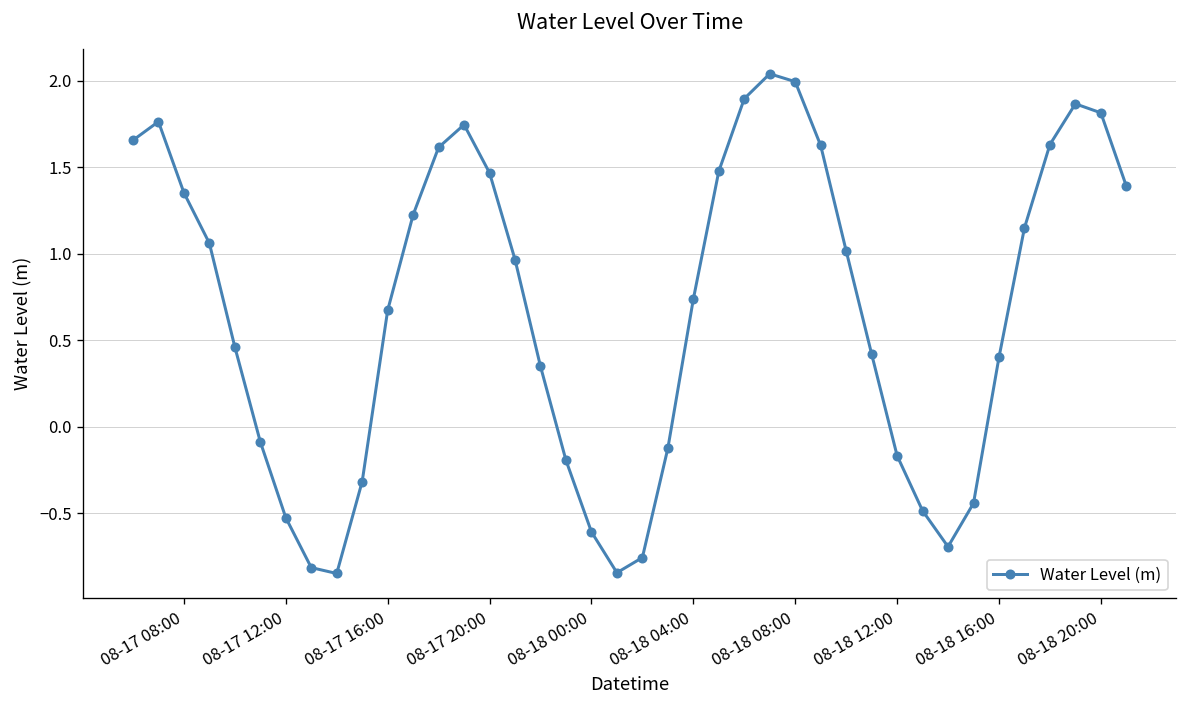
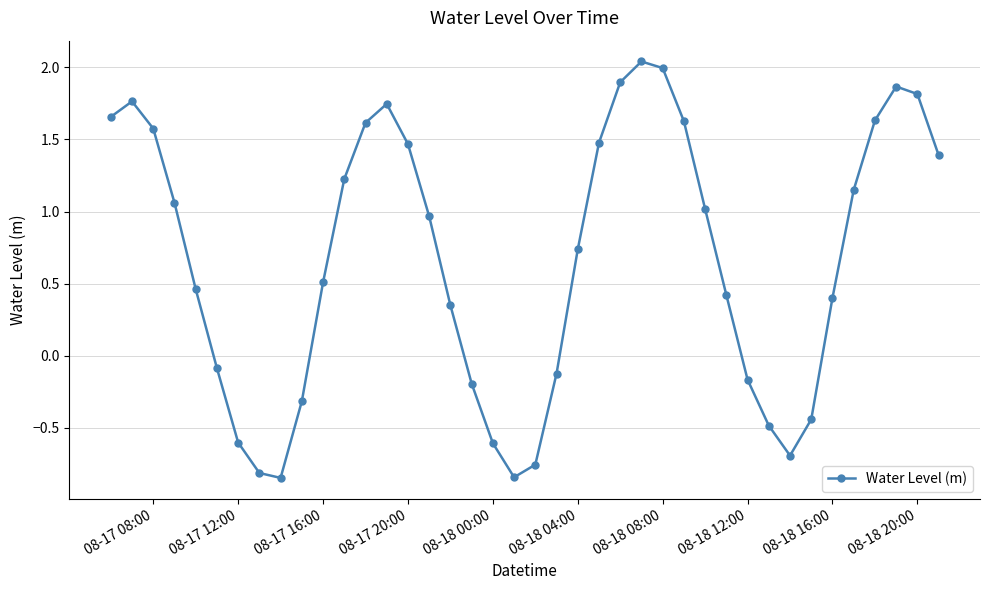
08-17 08:00: 1.35 -> 1.58
08-17 12:00: -0.52 -> -0.60
08-17 16:00: 0.67 -> 0.51
